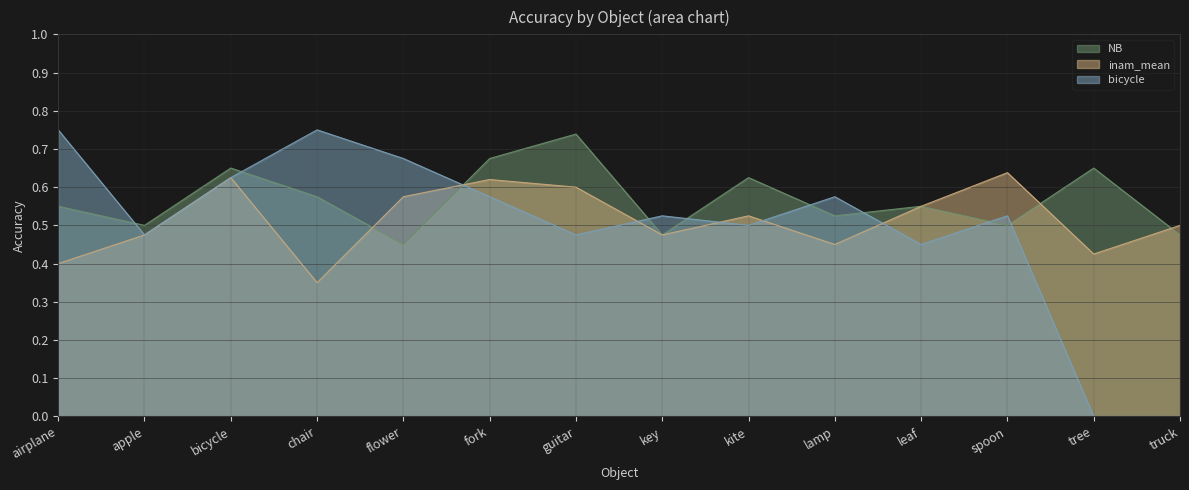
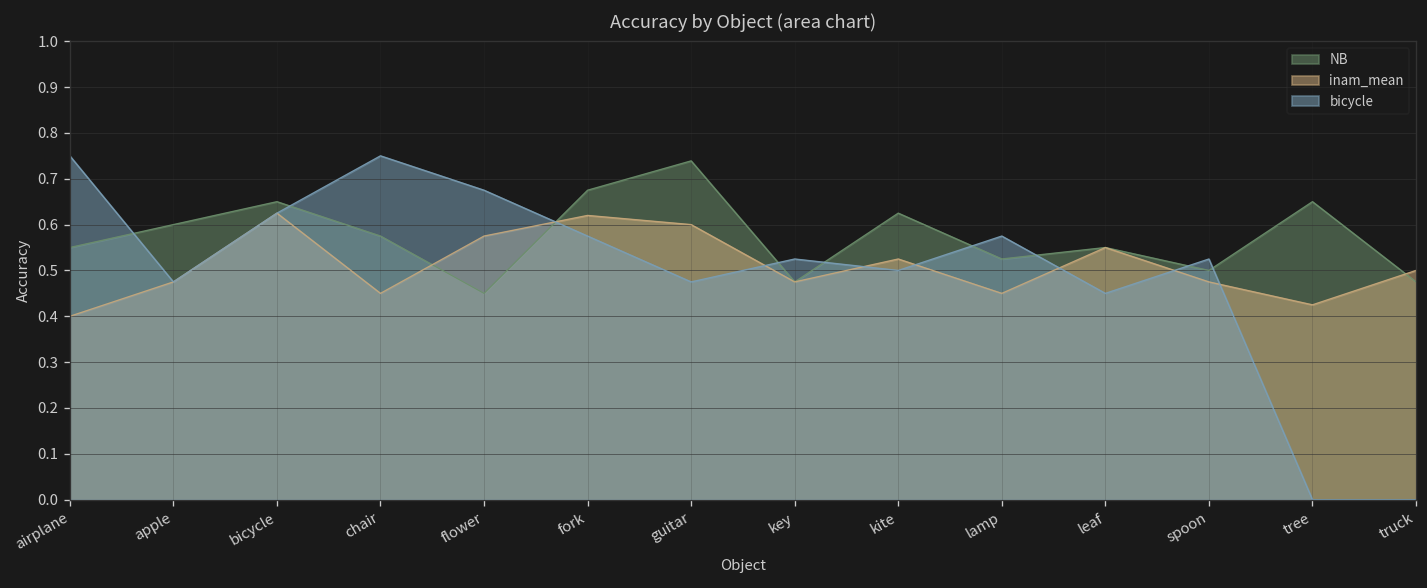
NB, apple: 0.5 -> 0.6
inam_mean, chair: 0.35 -> 0.45
inam_mean, spoon: 0.64 -> 0.48
